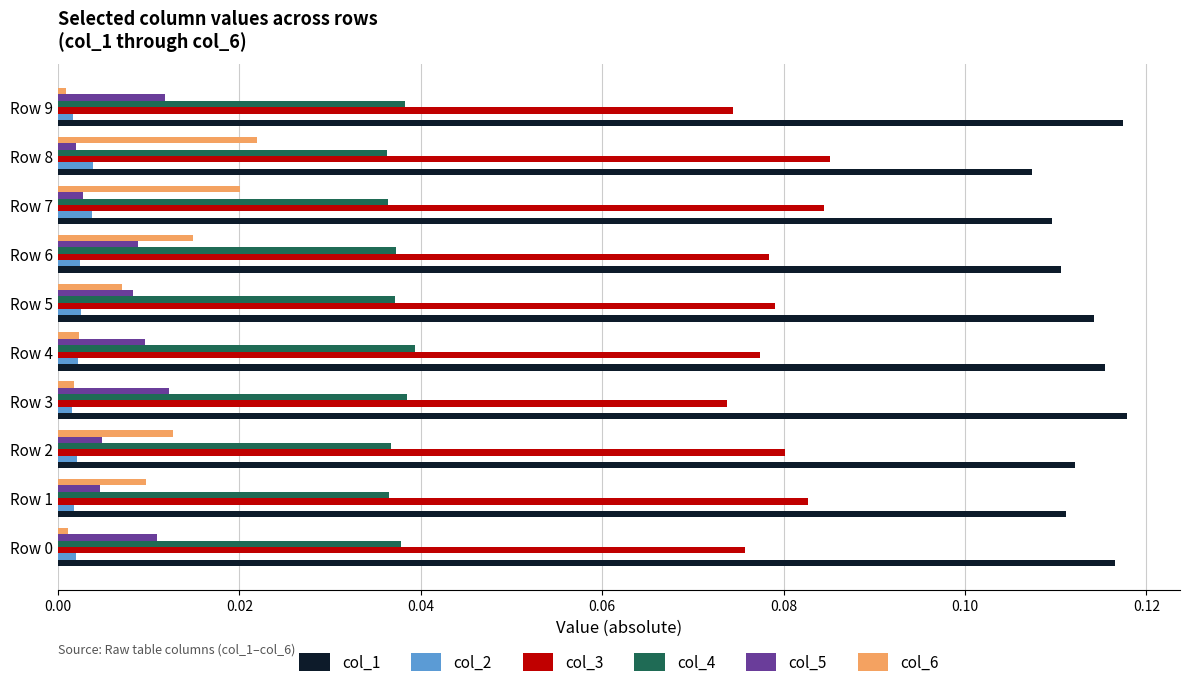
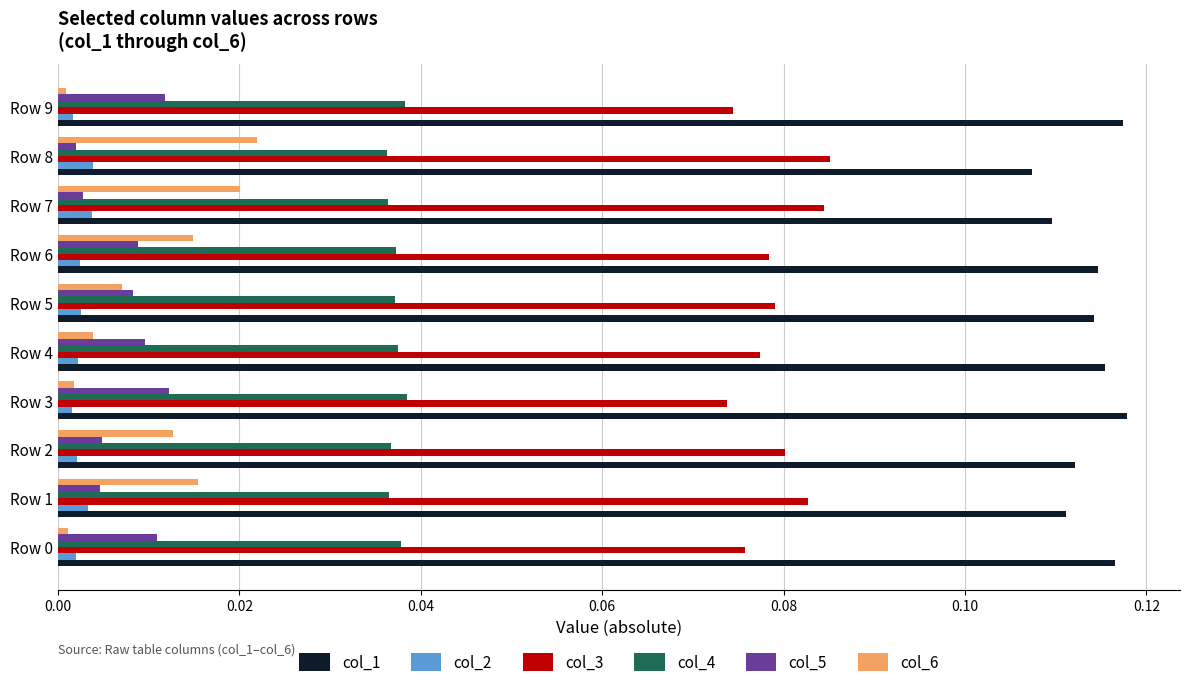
col_1, Row 6: 0.111 -> 0.115
col_6, Row 4: 0.002 -> 0.004
col_4, Row 4: 0.039 -> 0.037
col_6, Row 1: 0.010 -> 0.015
col_2, Row 1: 0.002 -> 0.003
